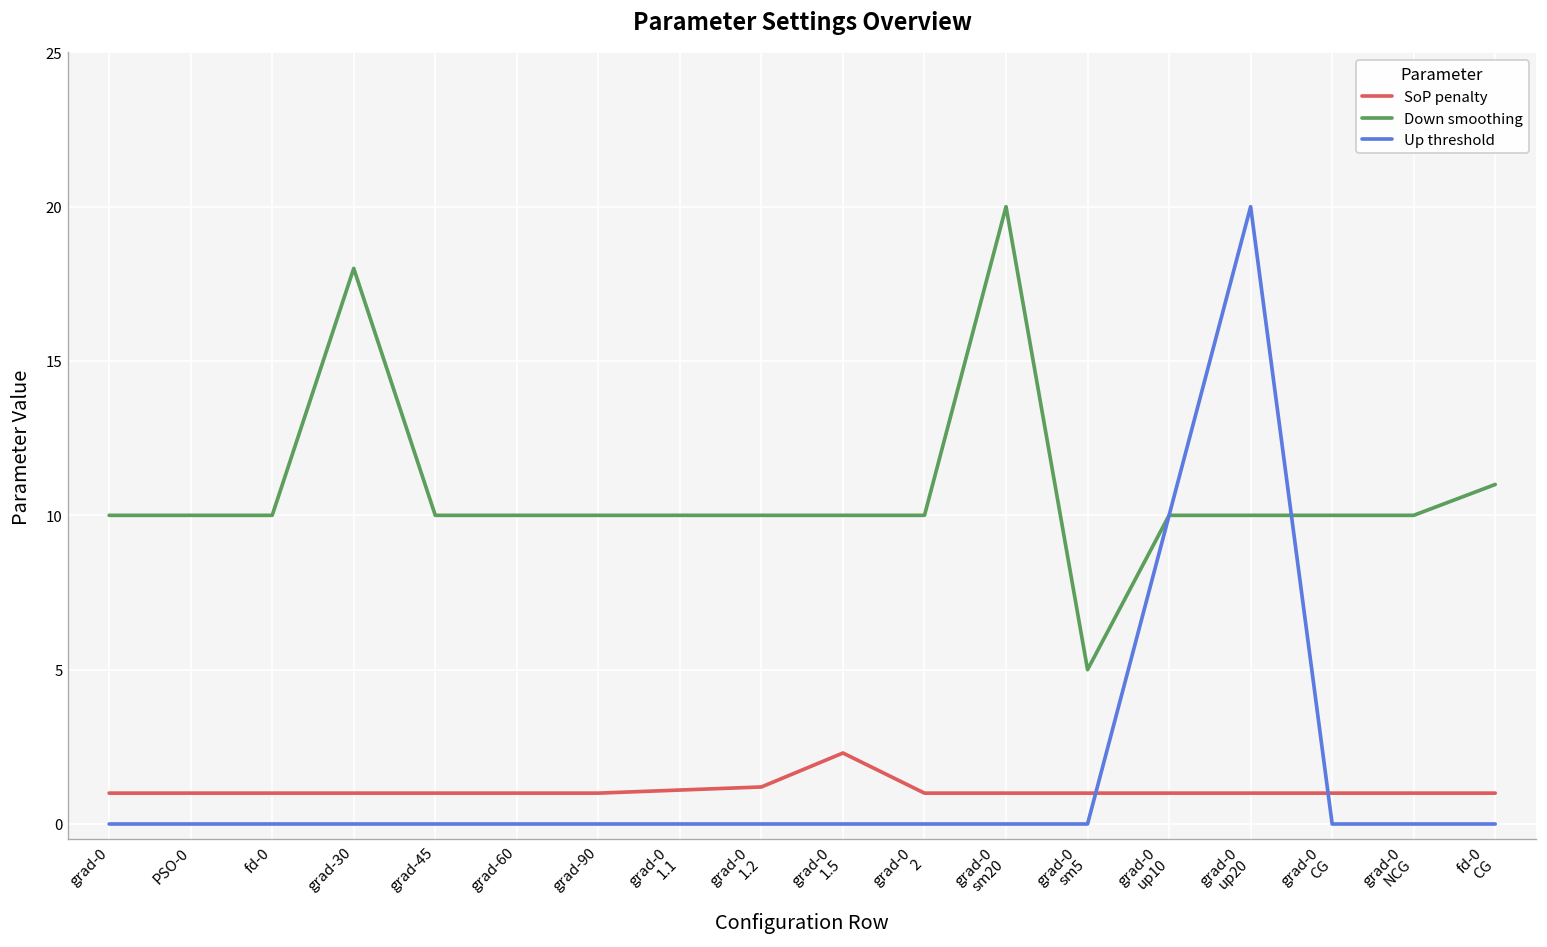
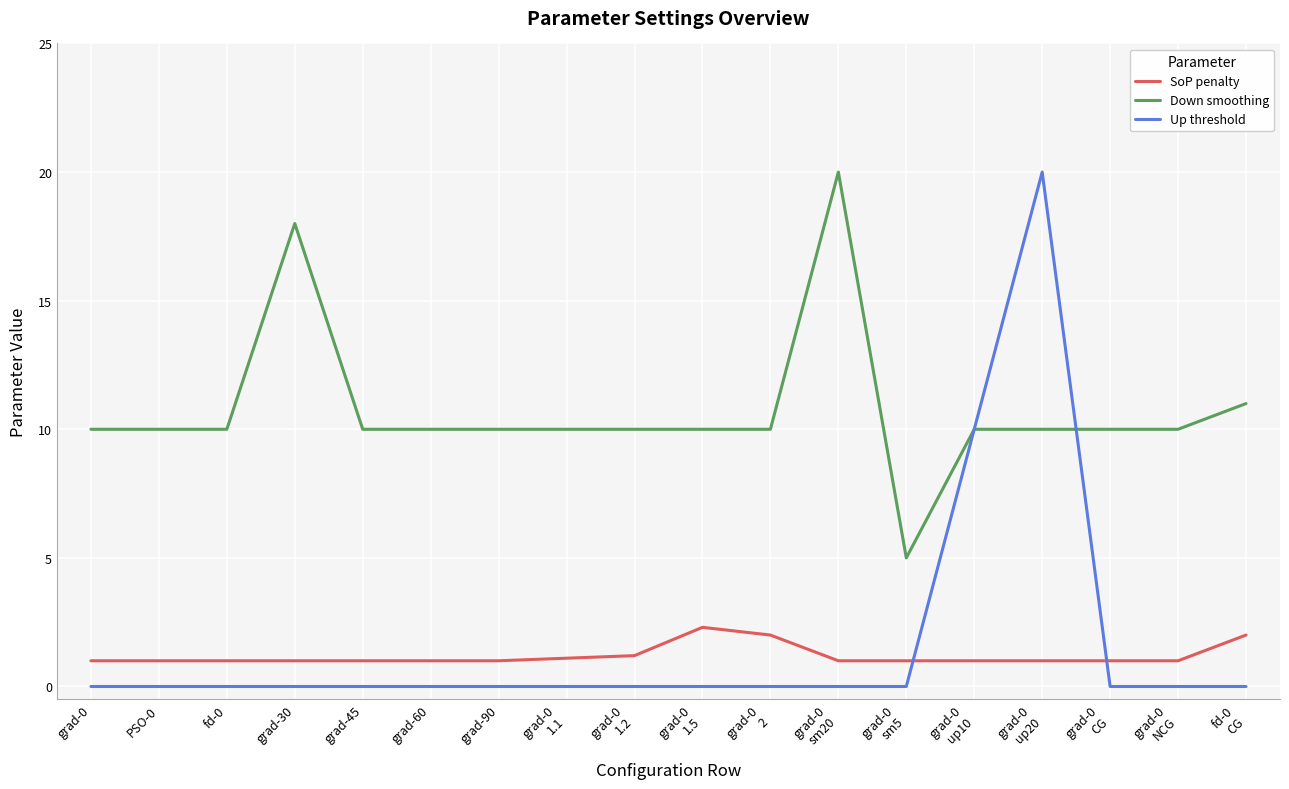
SoP penalty, grad-0 2: 1 -> 2
SoP penalty, fd-0 CG: 1 -> 2
